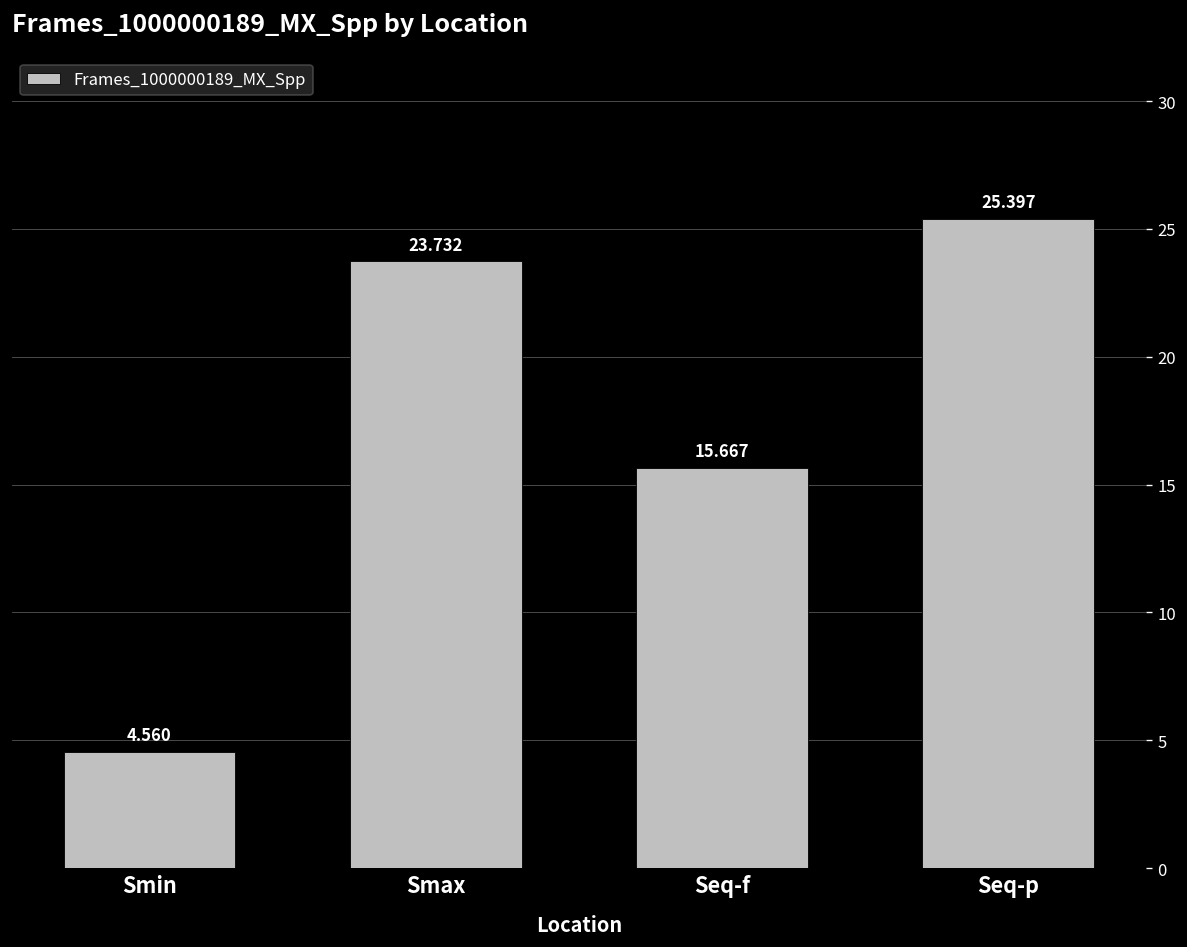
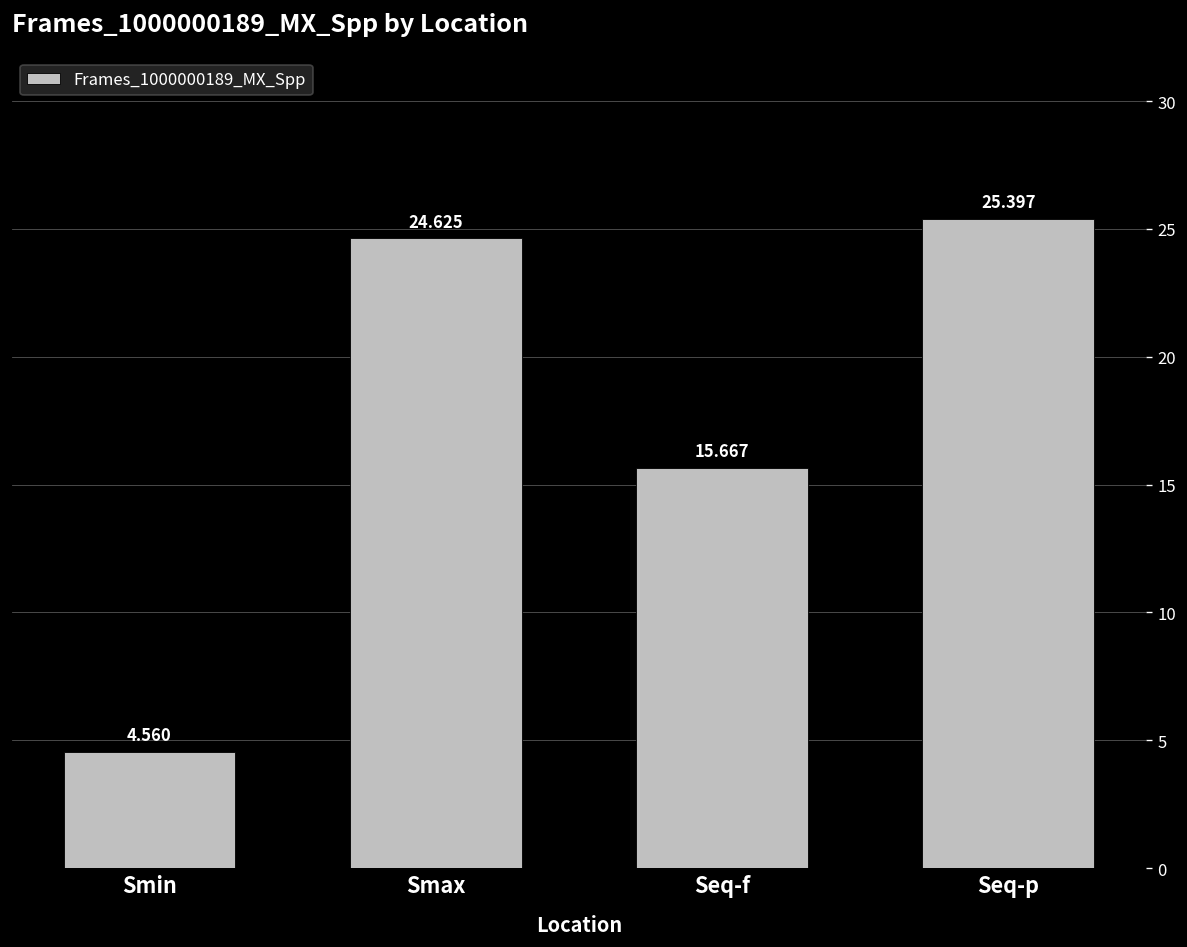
Smax: 23.732 -> 24.625
